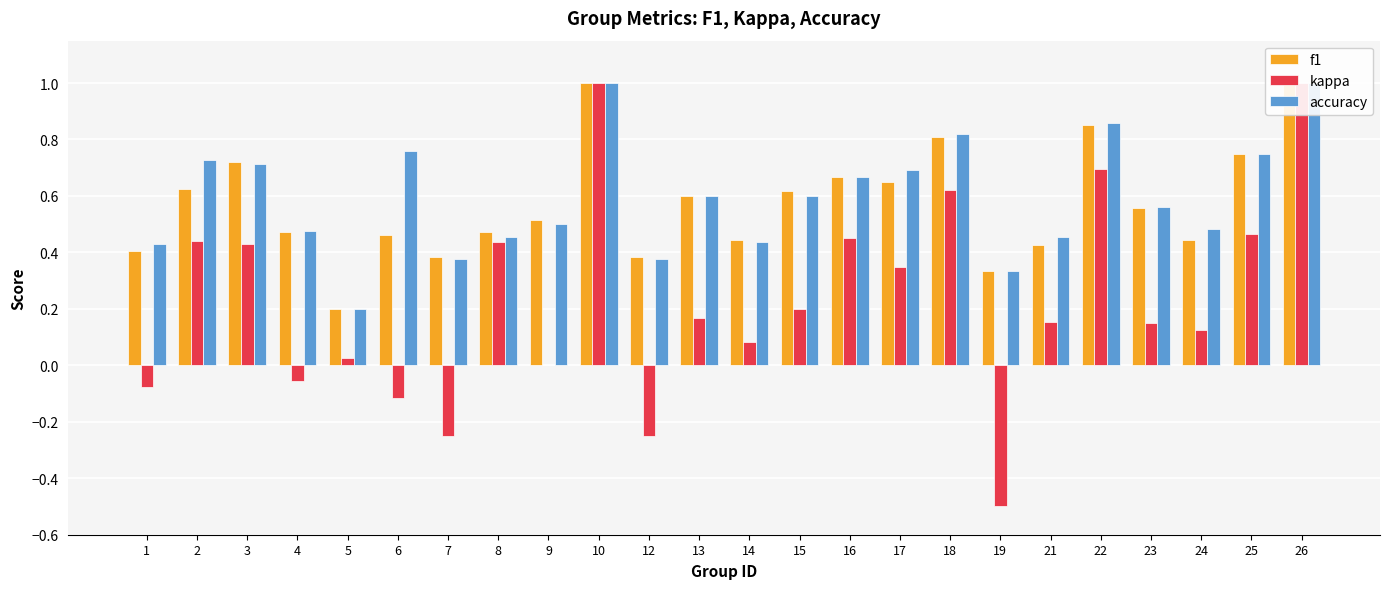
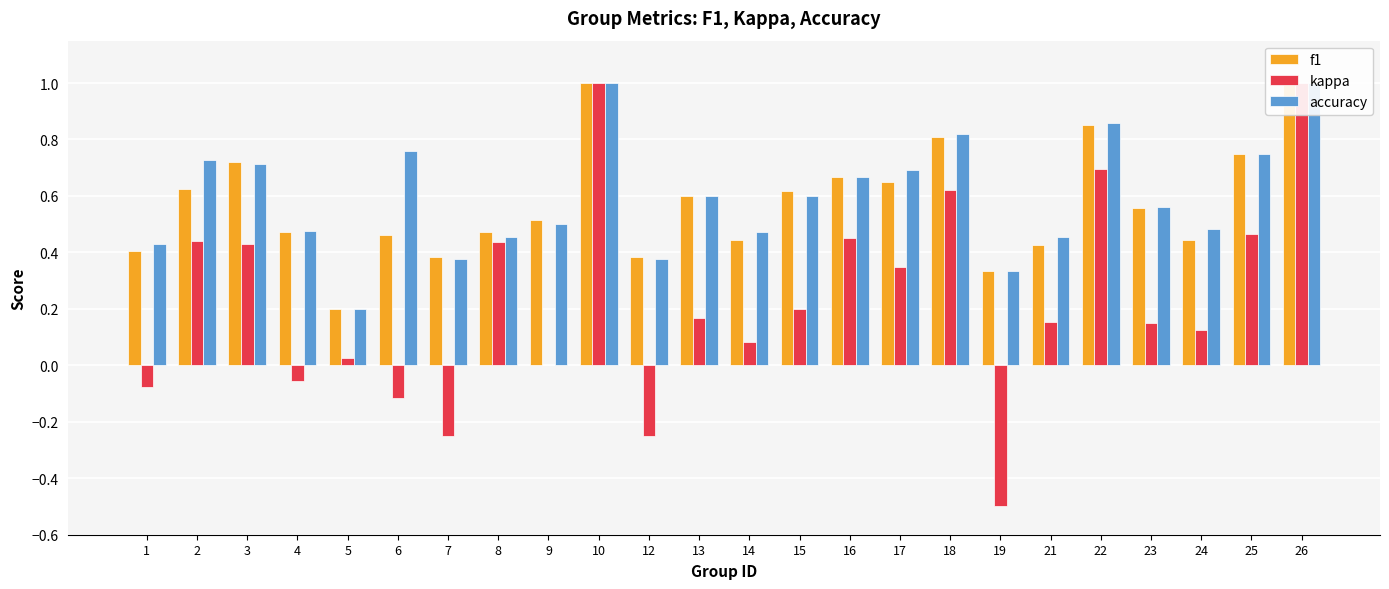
accuracy, 14: 0.44 -> 0.47
